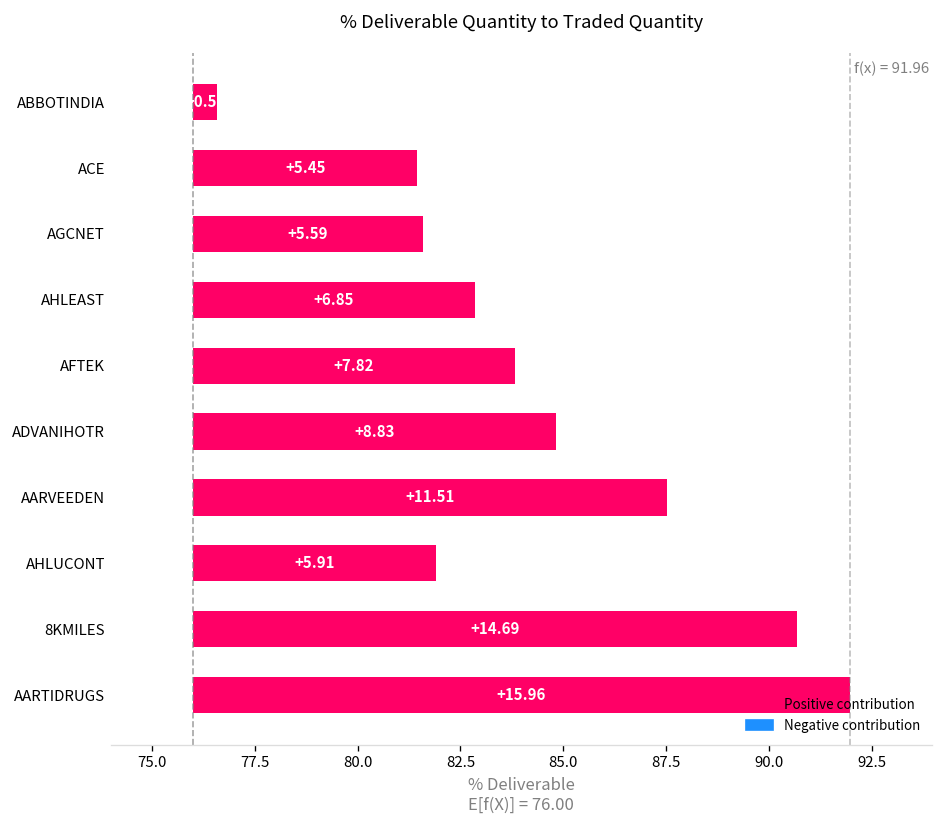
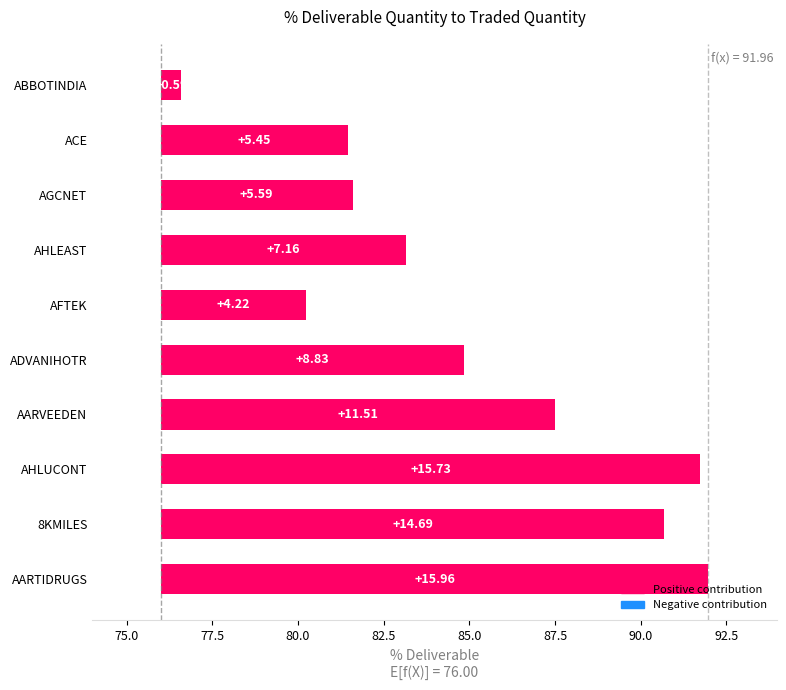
AHLEAST: +6.85 -> +7.16
AFTEK: +7.82 -> +4.22
AHLUCONT: +5.91 -> +15.73
